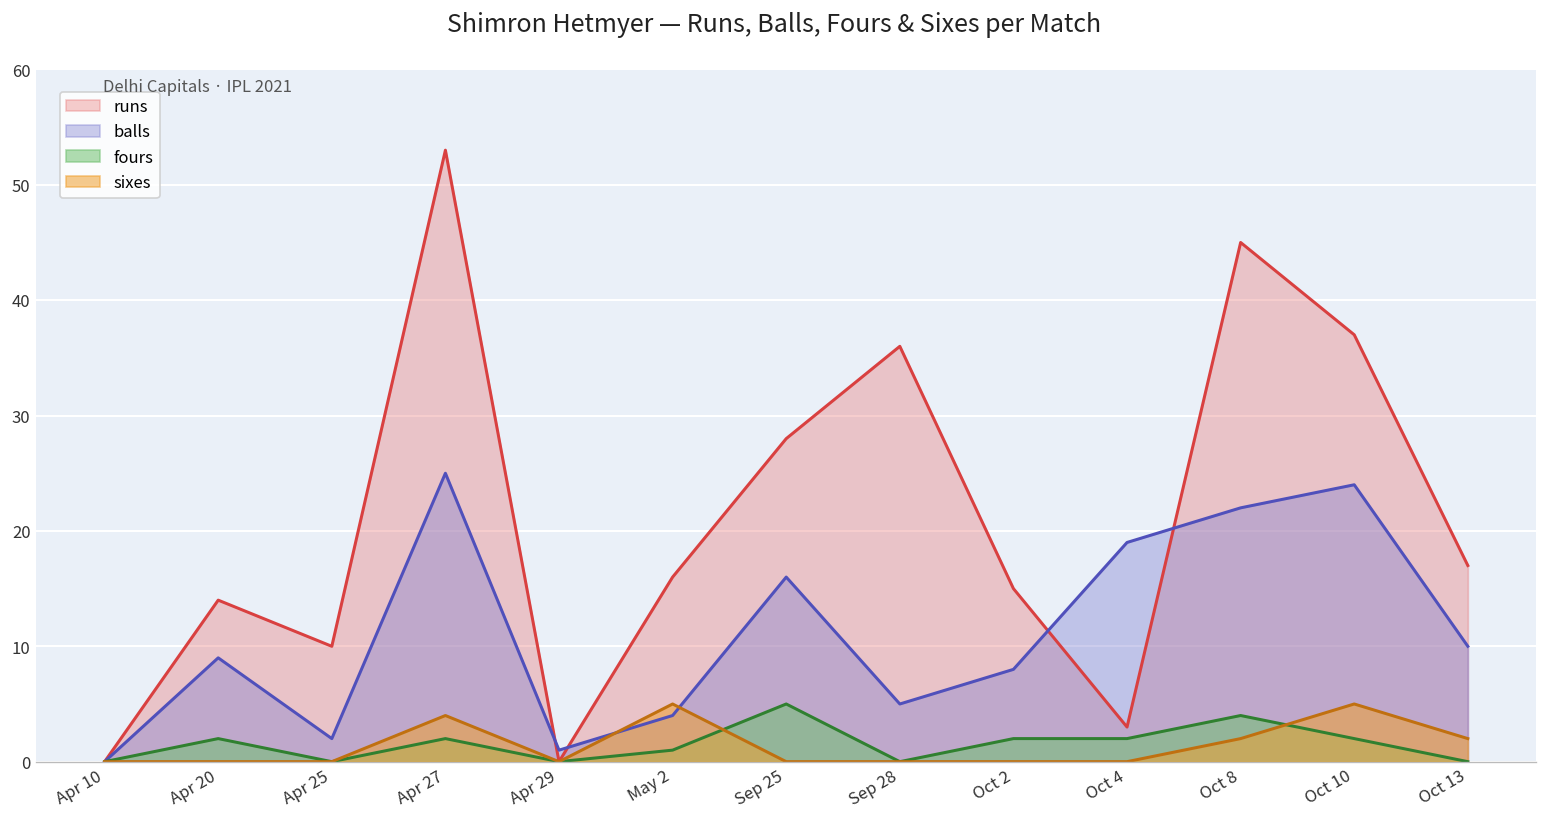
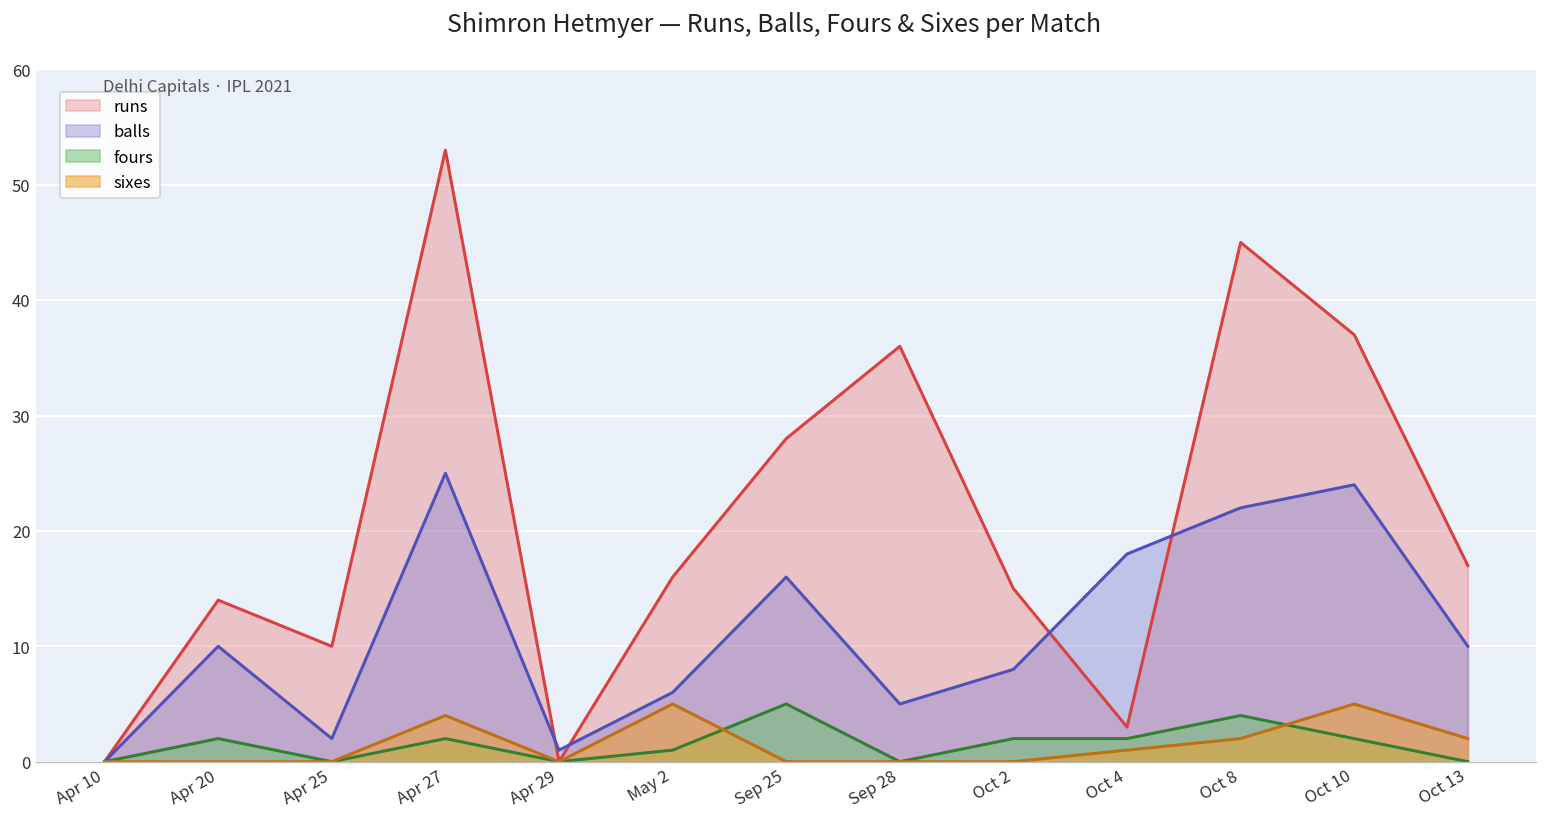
balls, Apr 20: 9 -> 10
balls, May 2: 4 -> 6
balls, Oct 4: 19 -> 18
sixes, Oct 4: 0 -> 1
